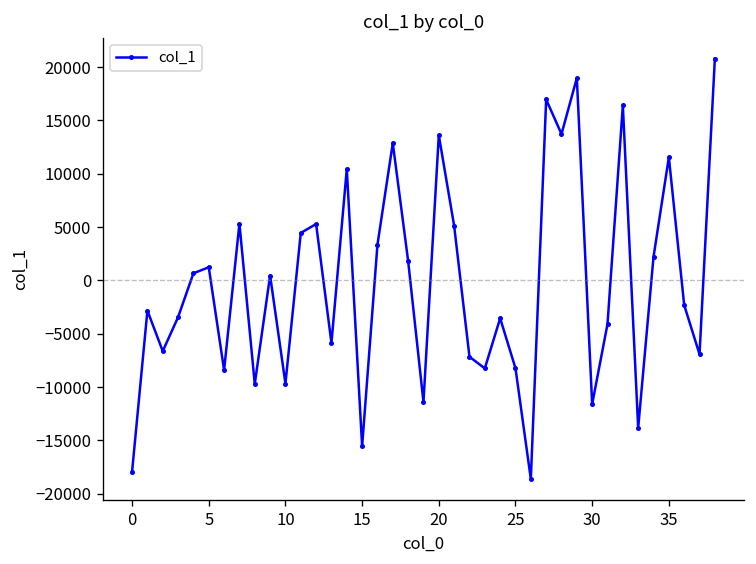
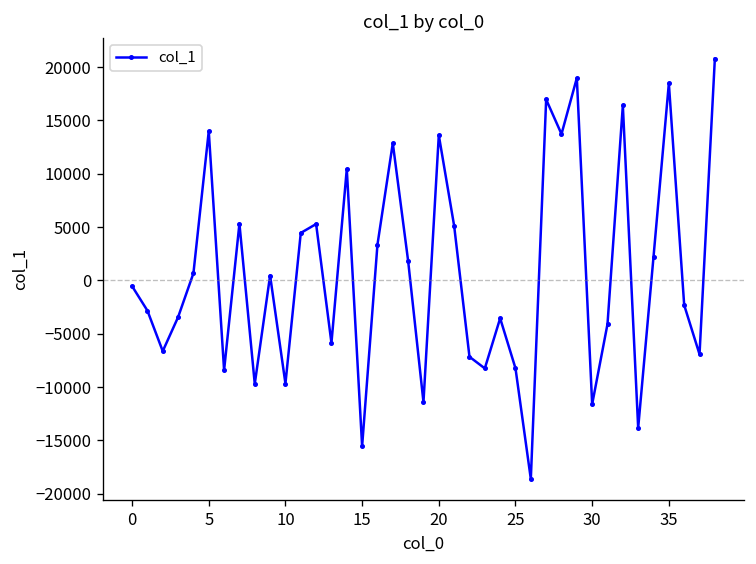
0: -18000 -> -1000
5: 1000 -> 14000
35: 12000 -> 18000
